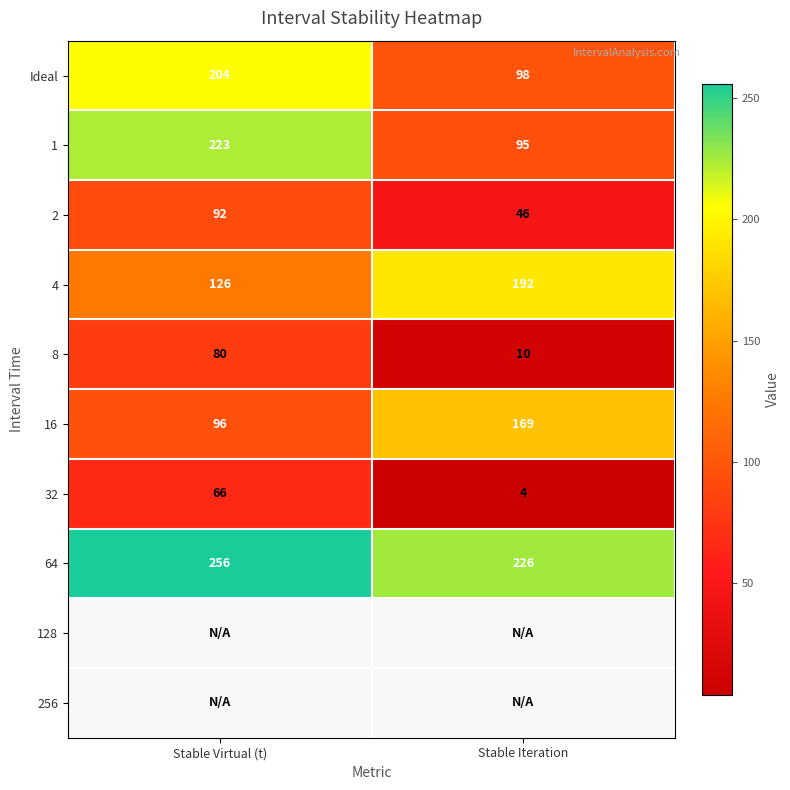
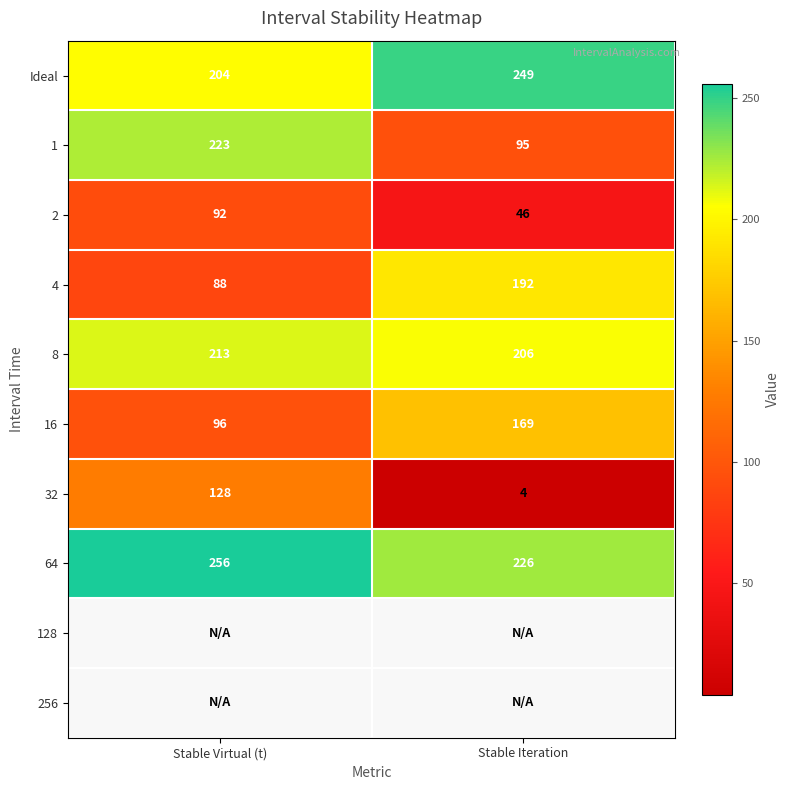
Ideal, Stable Iteration: 98 -> 249
4, Stable Virtual (t): 126 -> 88
8, Stable Virtual (t): 80 -> 213
8, Stable Iteration: 10 -> 206
32, Stable Virtual (t): 66 -> 128
